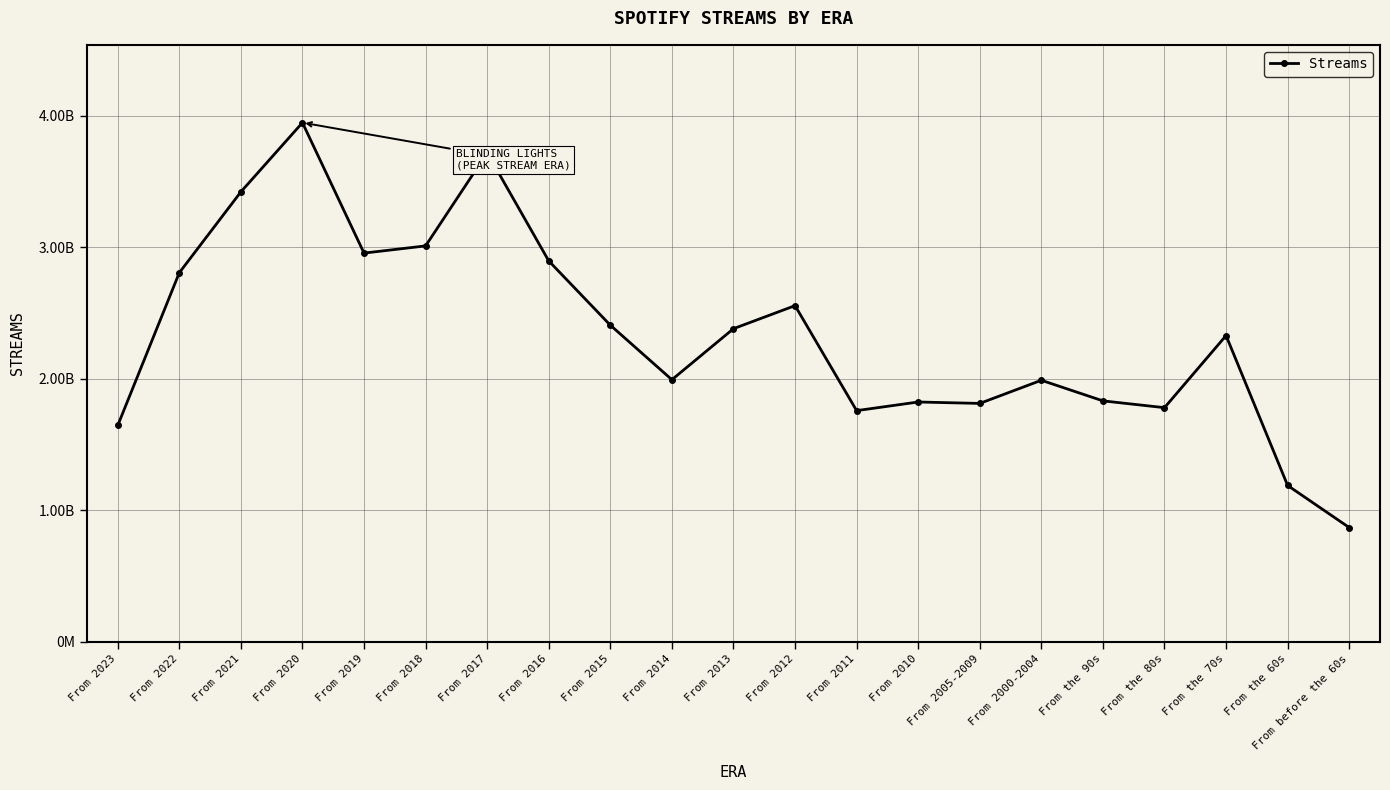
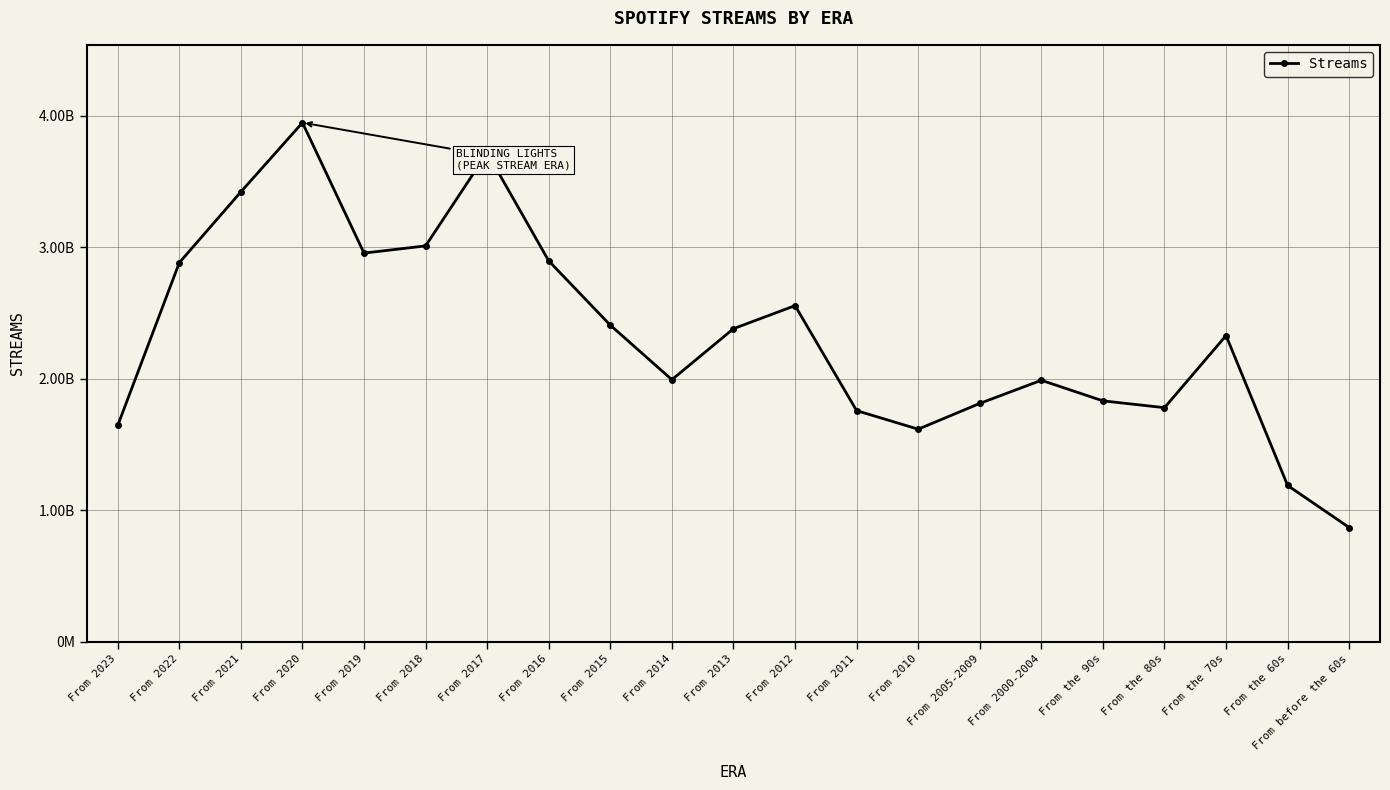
From 2022: 2810000000 -> 2880000000
From 2010: 1820000000 -> 1620000000
